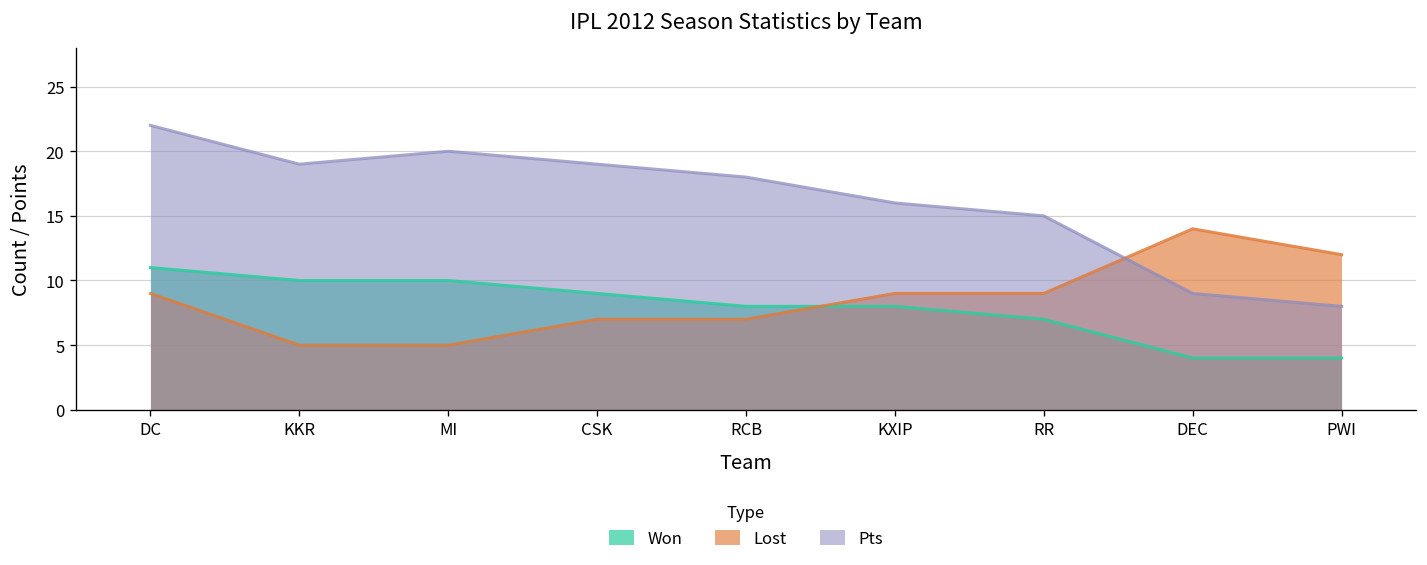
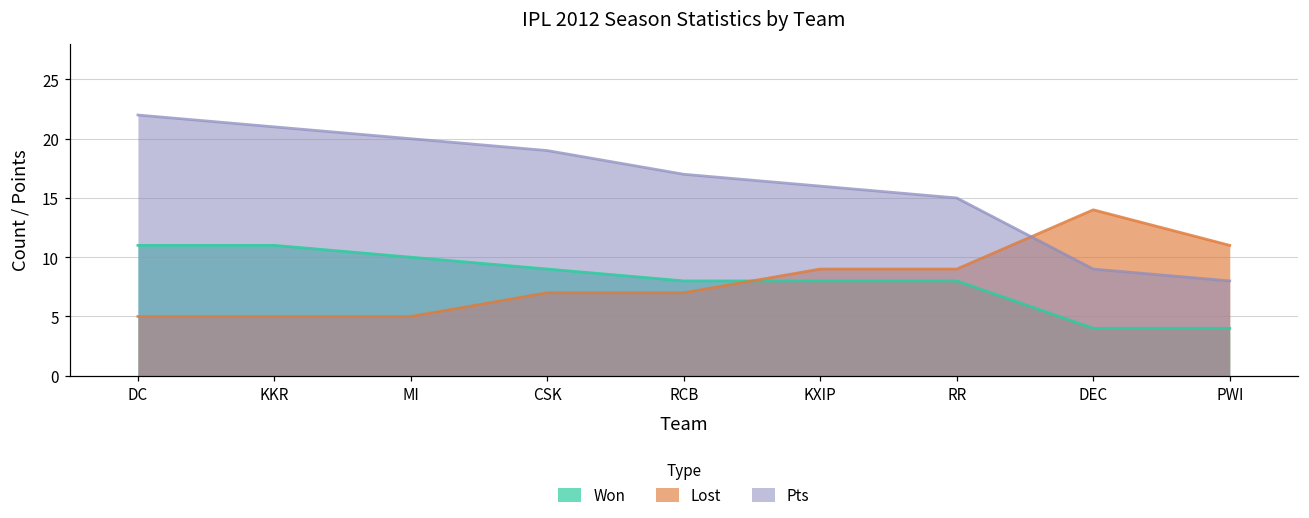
Lost, DC: 9 -> 5
Won, KKR: 10 -> 11
Pts, KKR: 19 -> 21
Pts, RCB: 18 -> 17
Won, RR: 7 -> 8
Lost, PWI: 12 -> 11
